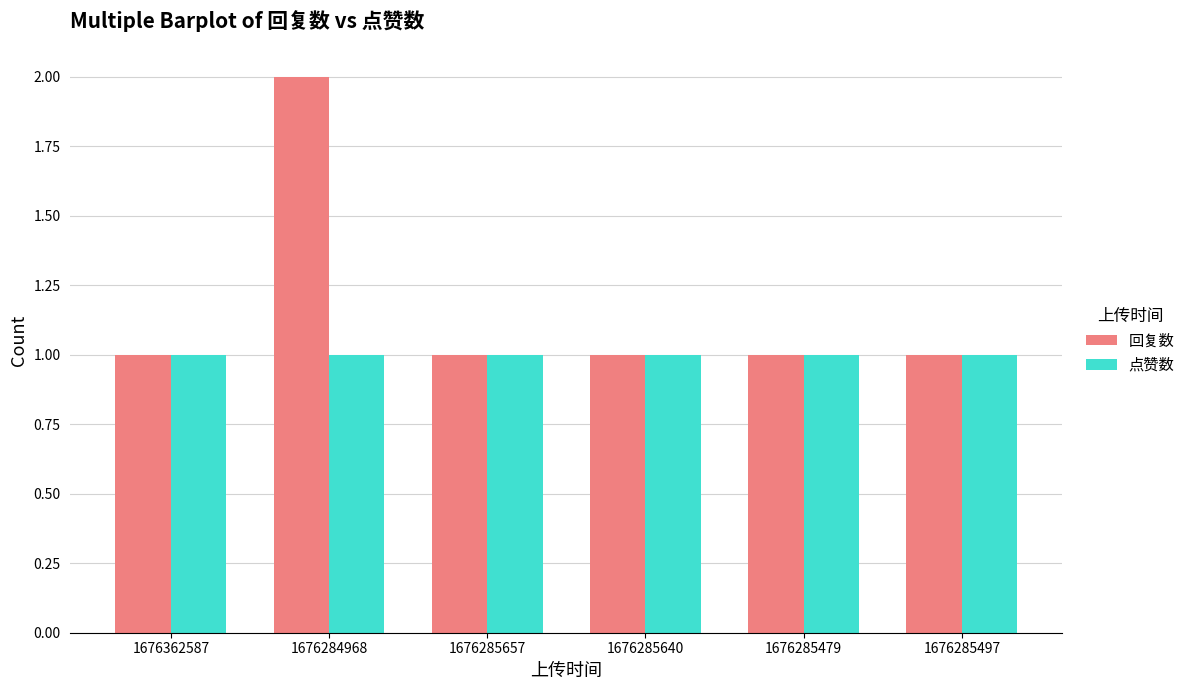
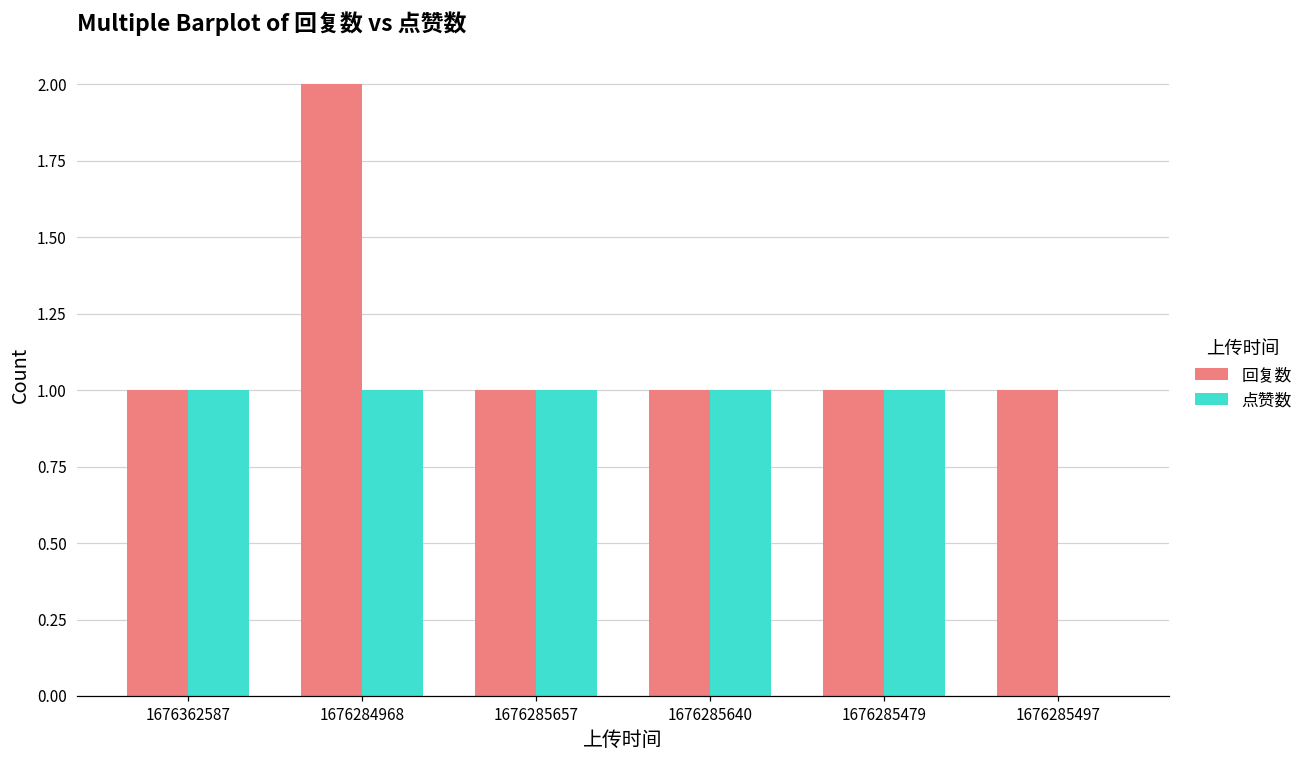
点赞数, 1676285497: 1 -> 0
